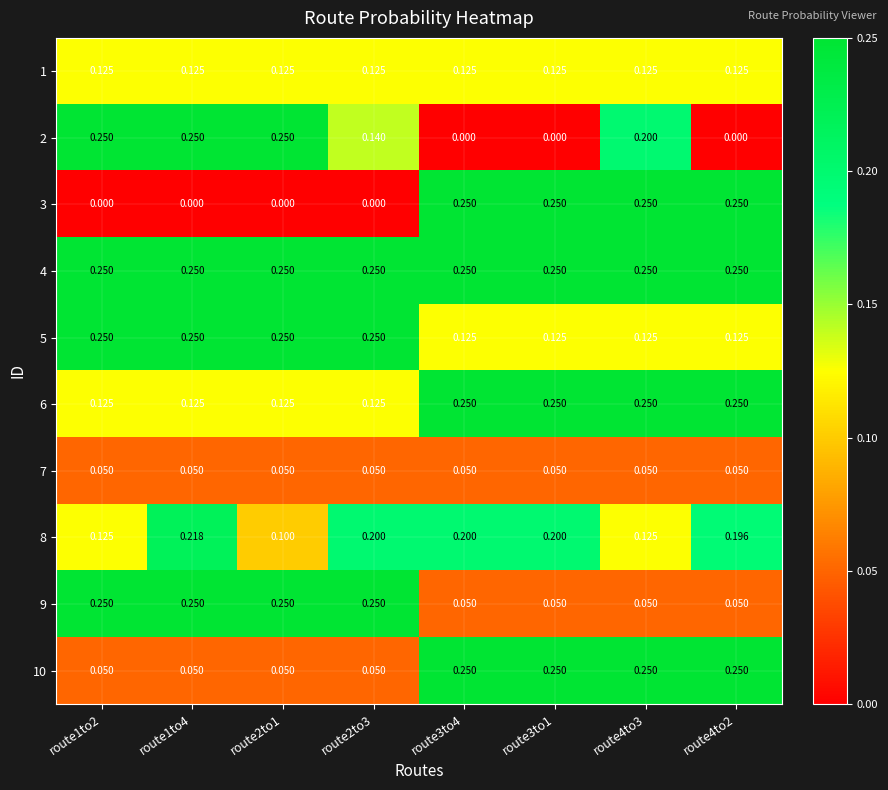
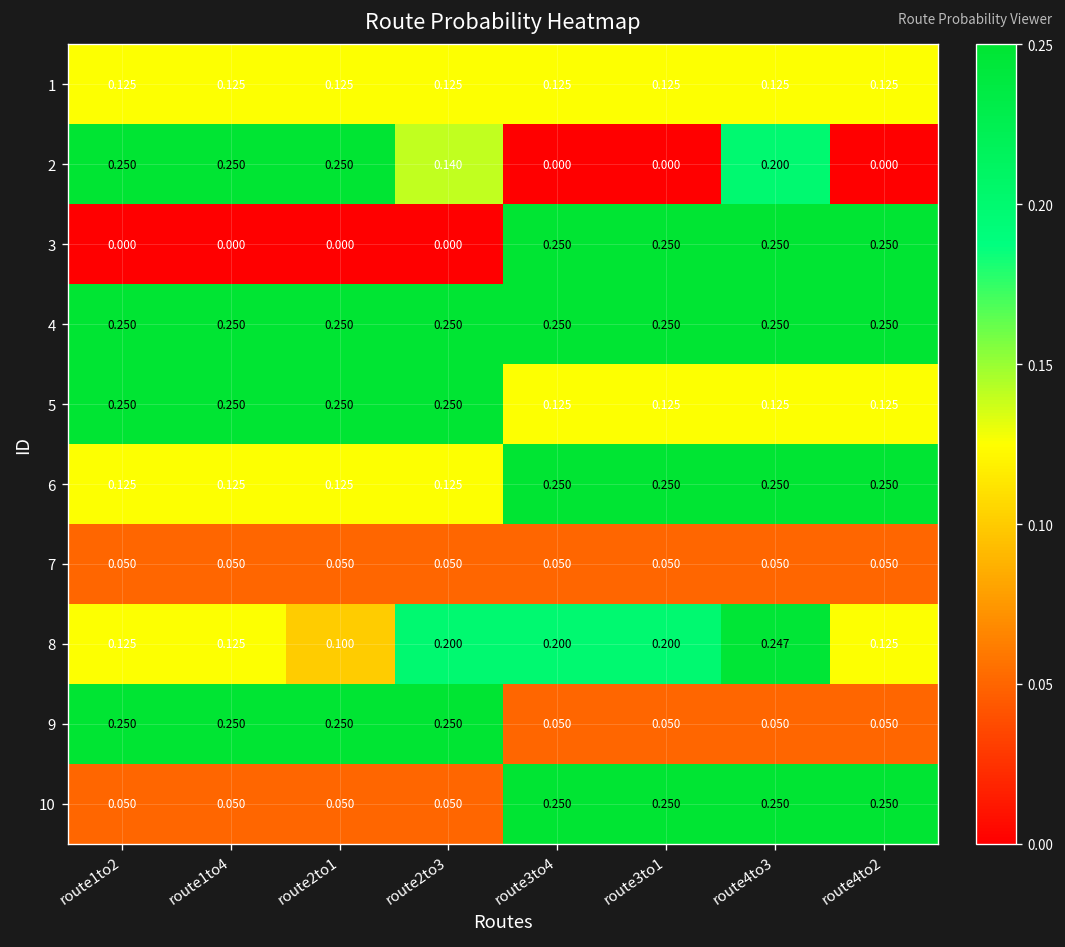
8, route1to4: 0.218 -> 0.125
8, route4to3: 0.125 -> 0.247
8, route4to2: 0.196 -> 0.125
